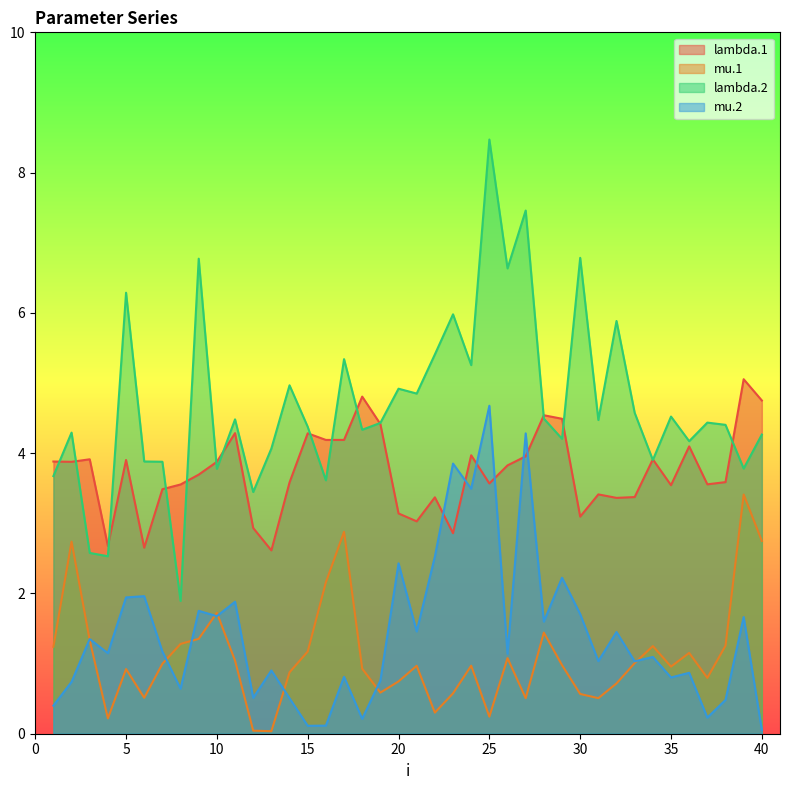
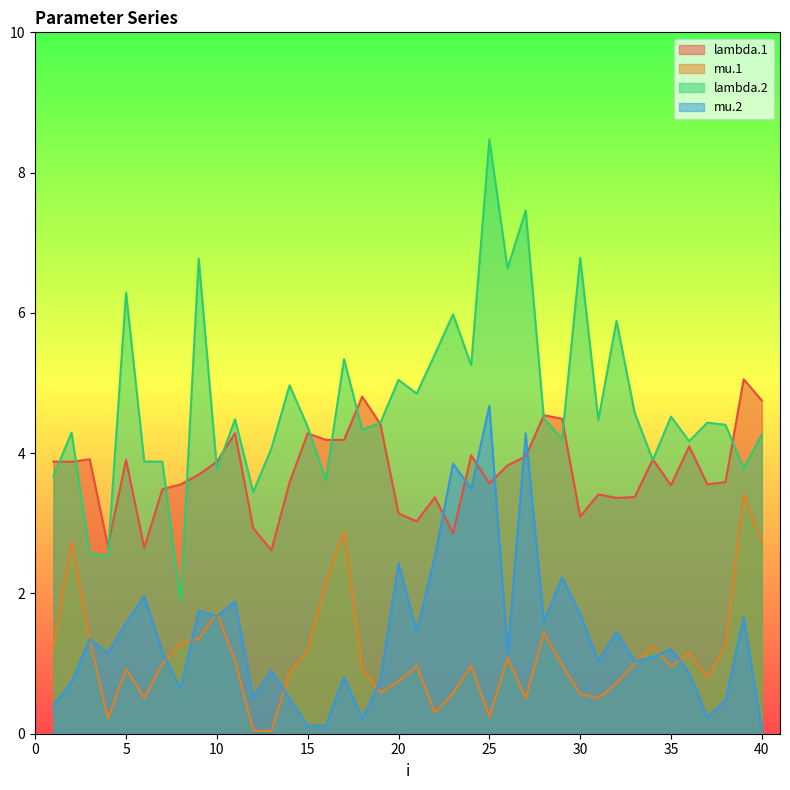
mu.2, 5: 1.9 -> 1.6
lambda.2, 20: 4.9 -> 5.0
mu.2, 35: 0.8 -> 1.2
